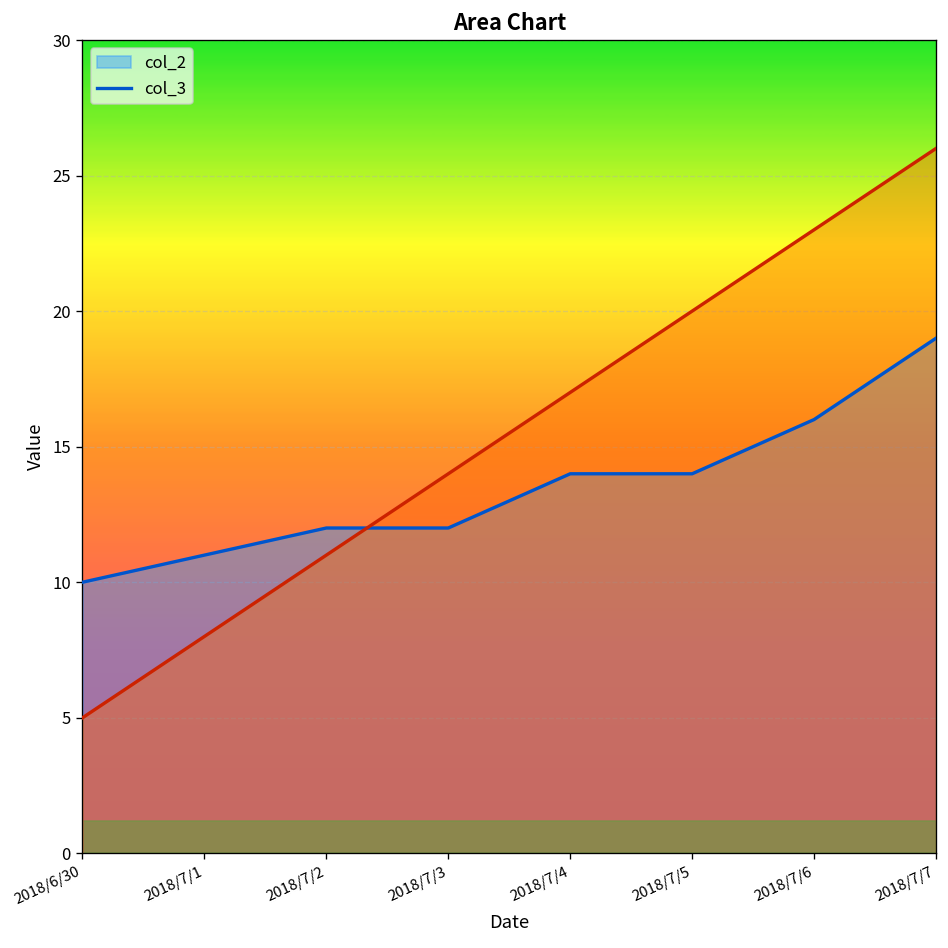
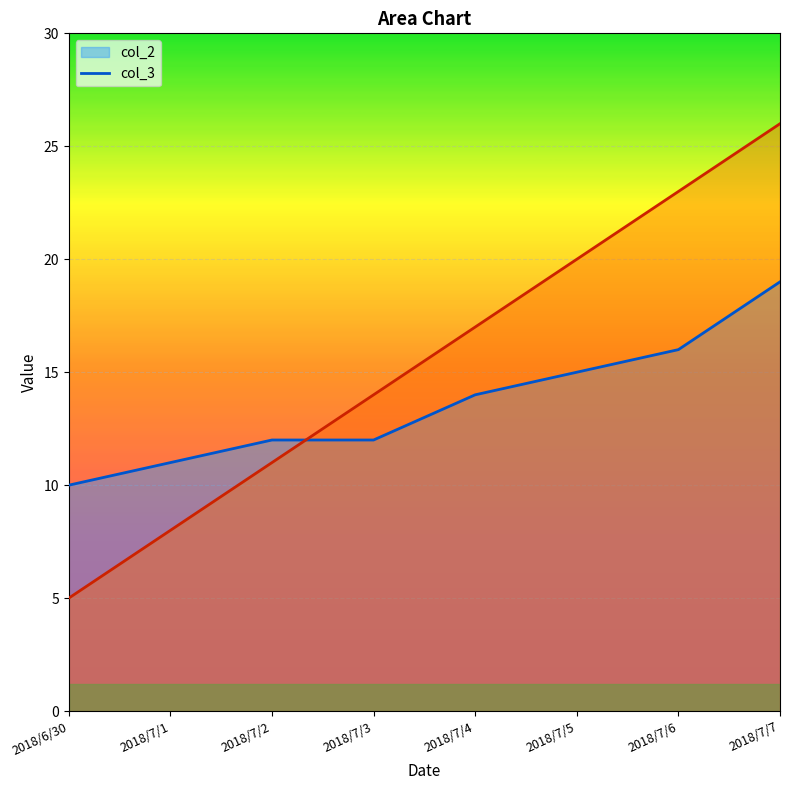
col_2, 2018/7/5: 14 -> 15
